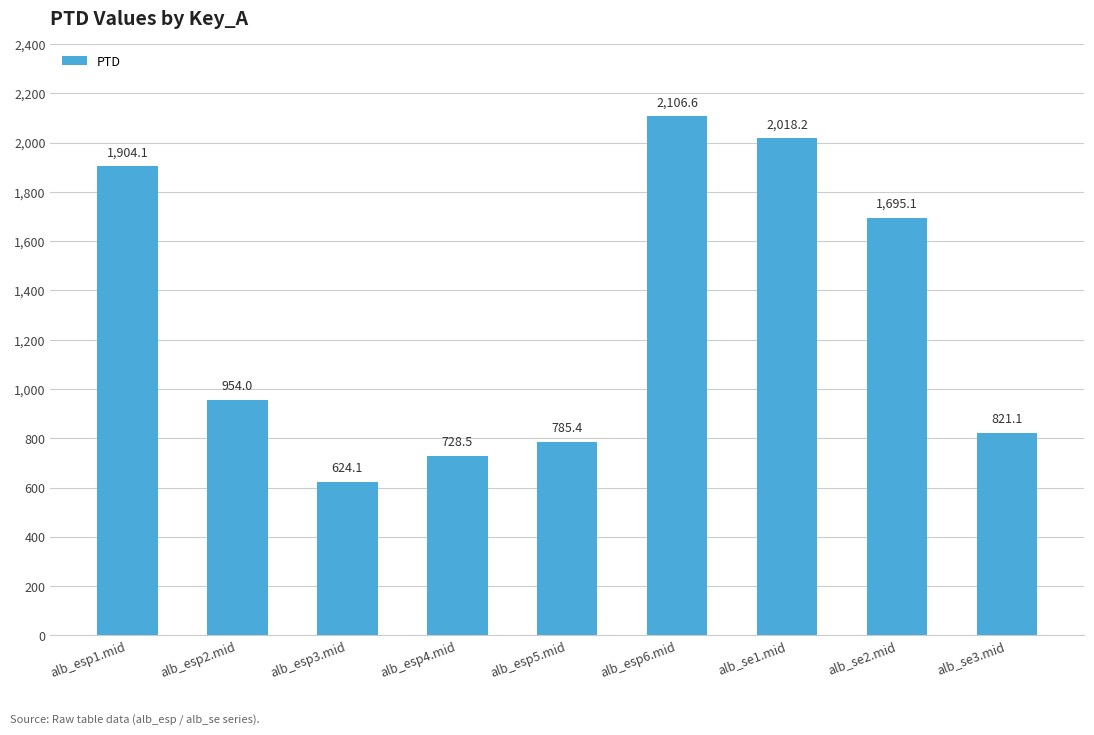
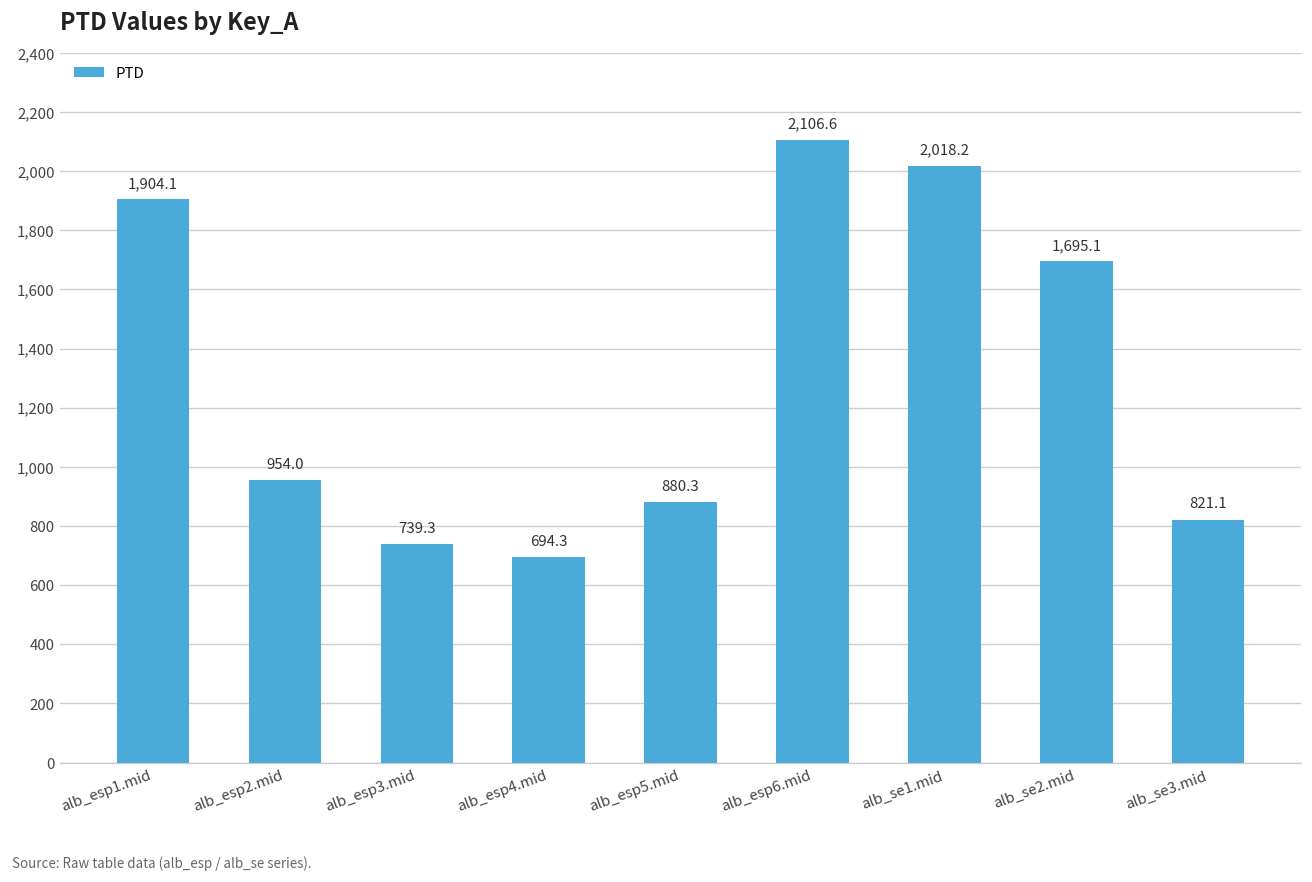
alb_esp3.mid: 624.1 -> 739.3
alb_esp4.mid: 728.5 -> 694.3
alb_esp5.mid: 785.4 -> 880.3
